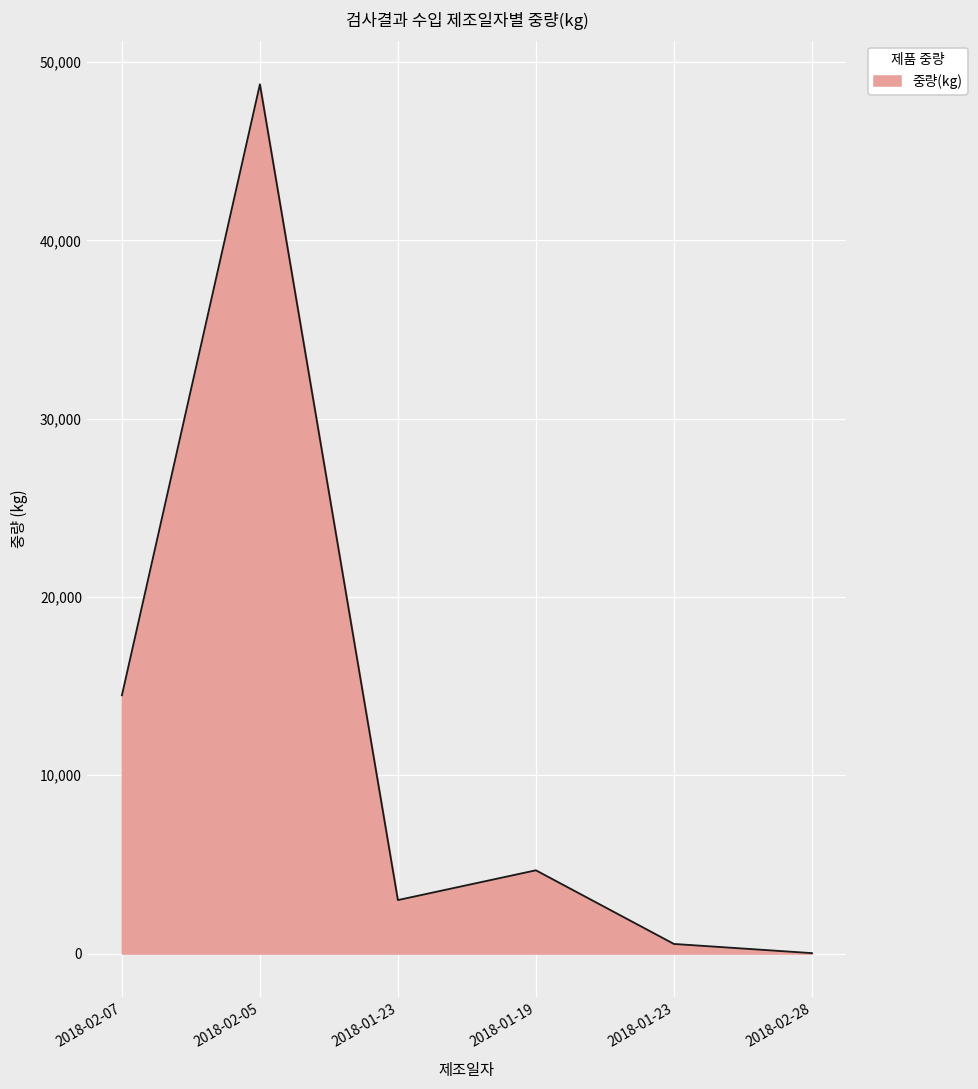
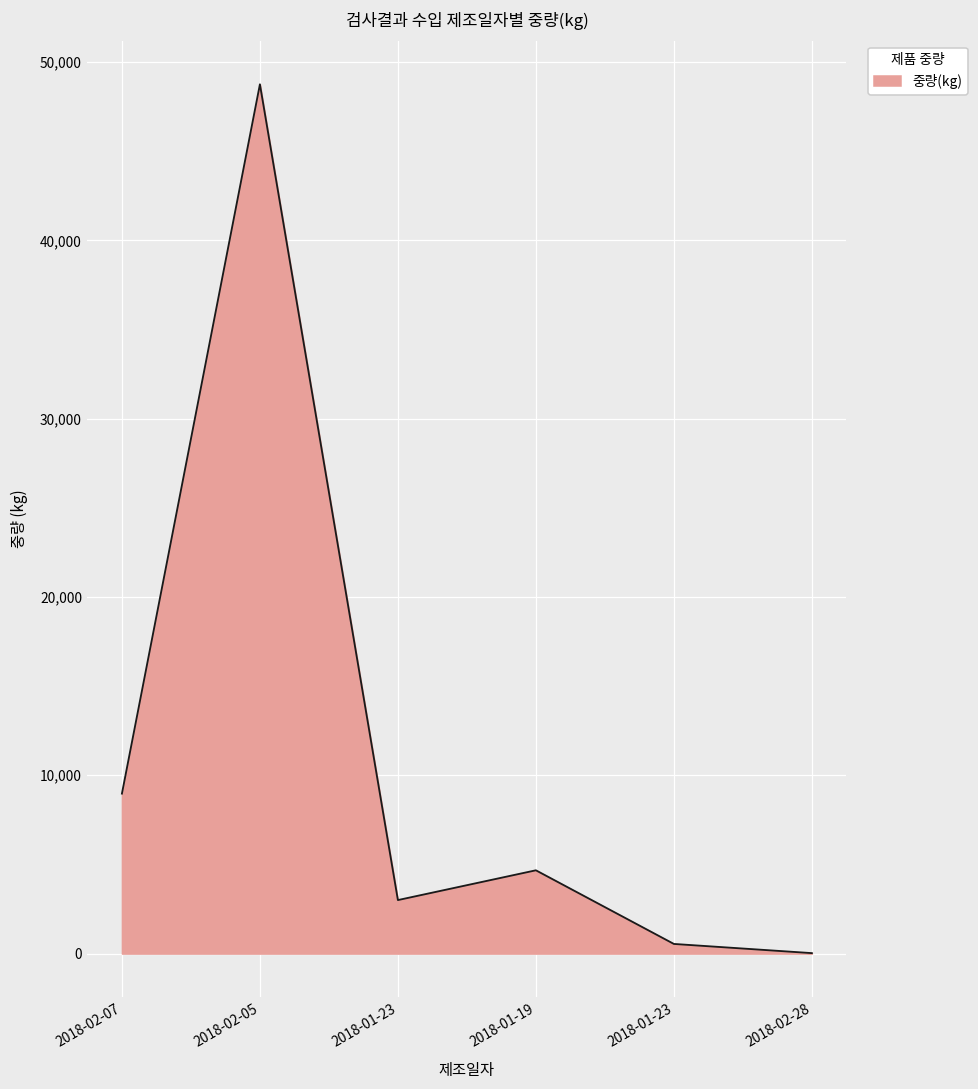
2018-02-07: 14,500 -> 9,000
